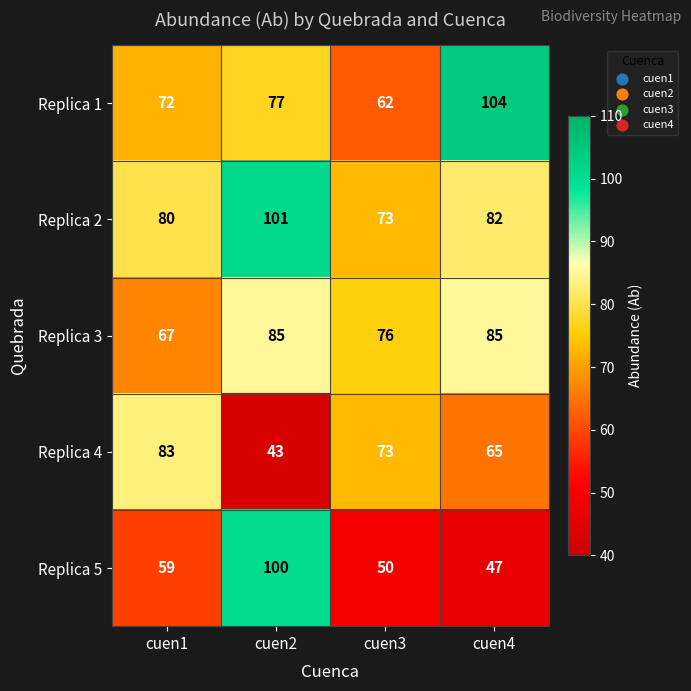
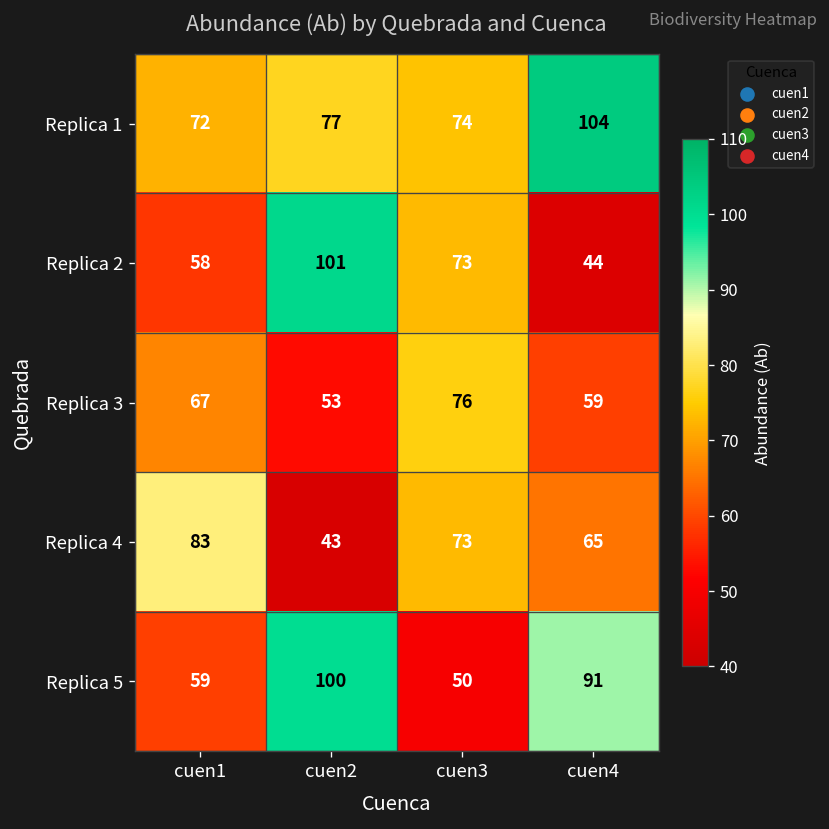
Replica 1, cuen3: 62 -> 74
Replica 2, cuen1: 80 -> 58
Replica 2, cuen4: 82 -> 44
Replica 3, cuen2: 85 -> 53
Replica 3, cuen4: 85 -> 59
Replica 5, cuen4: 47 -> 91
